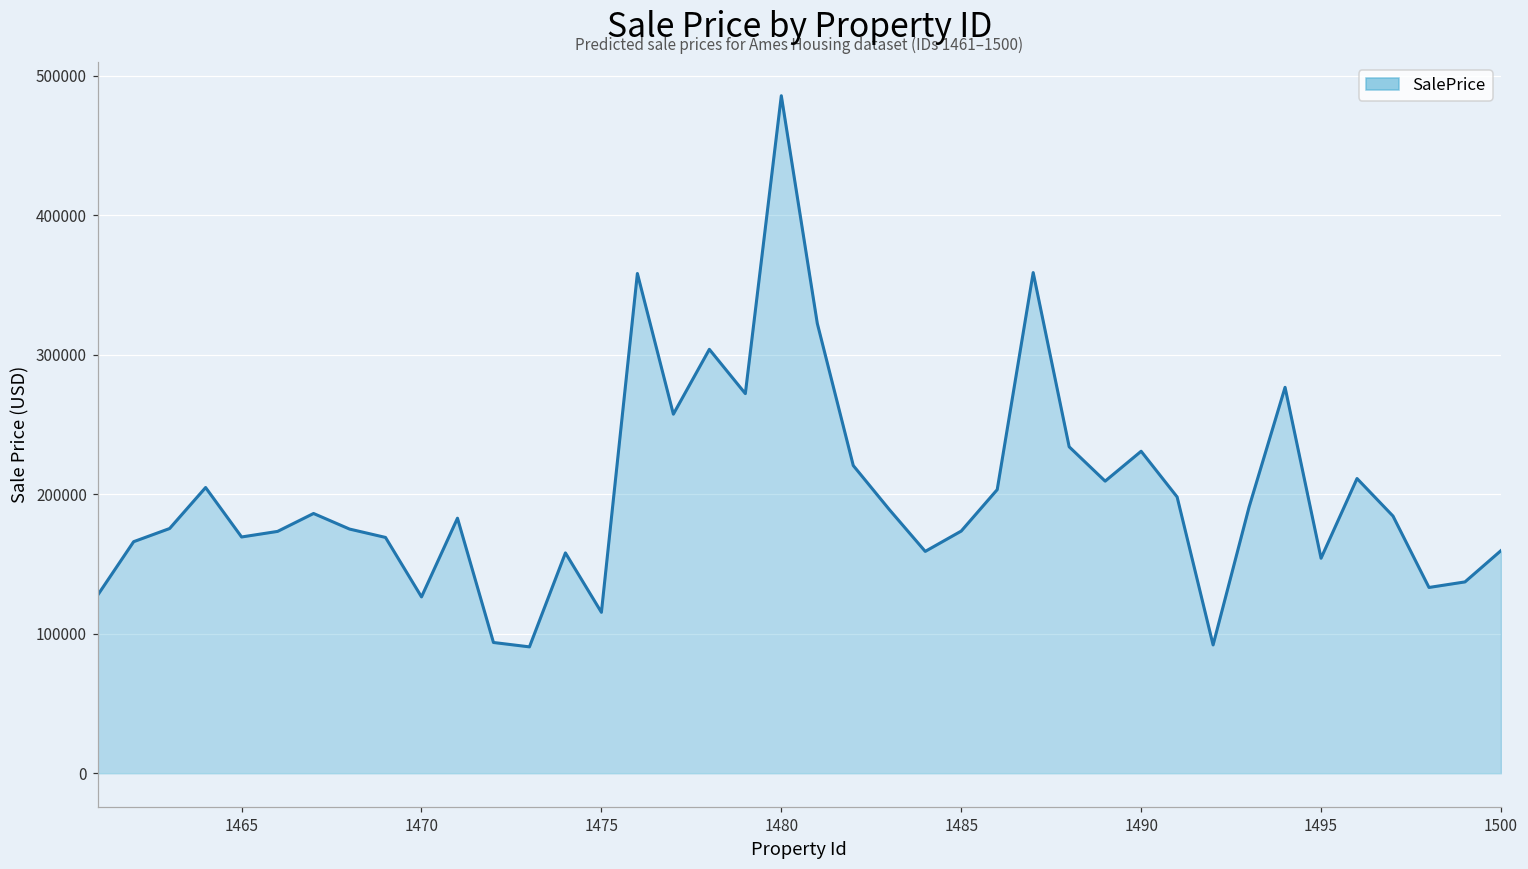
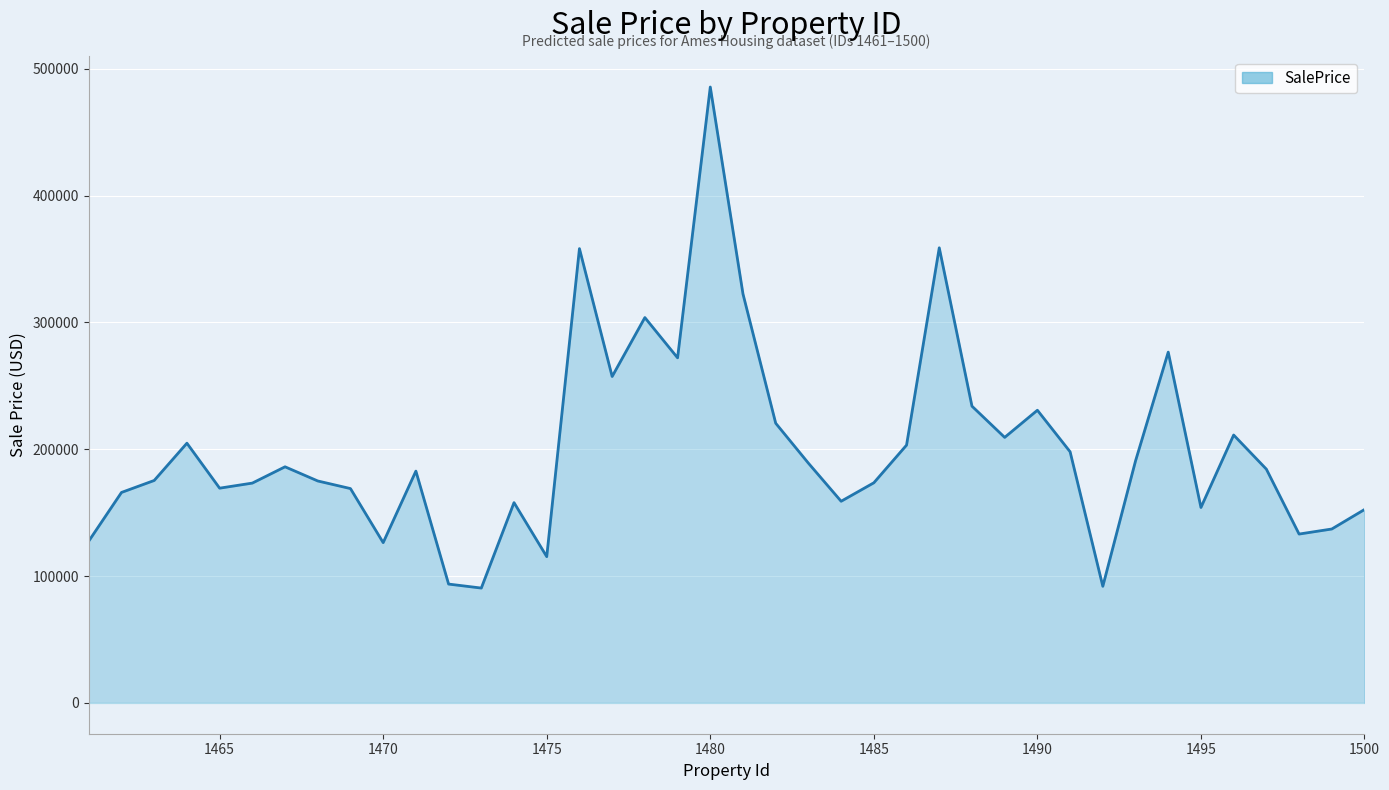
1500: 160000 -> 152000
